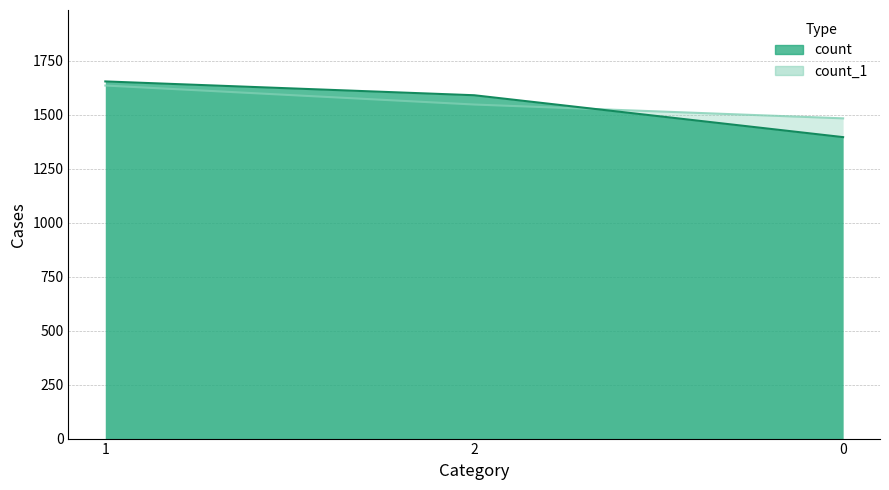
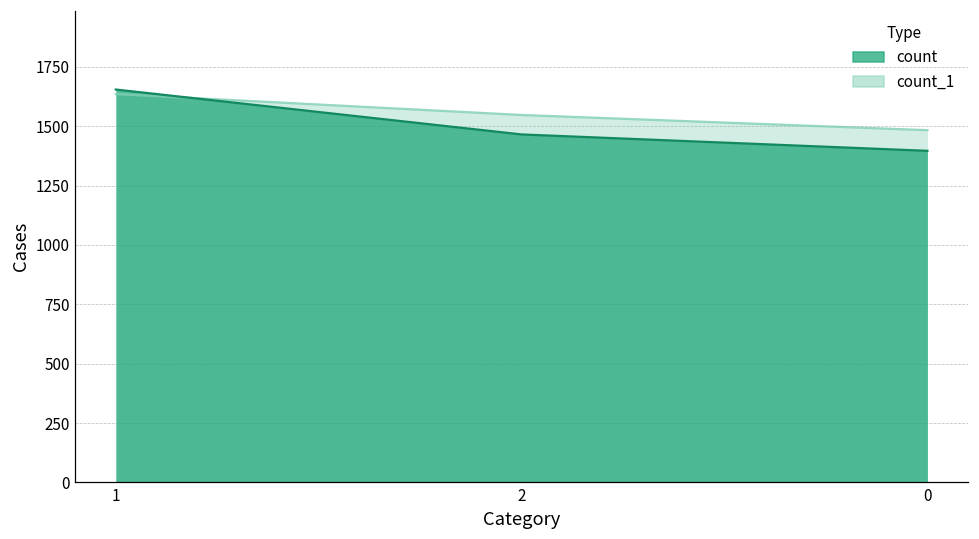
count, 2: 1590 -> 1470
